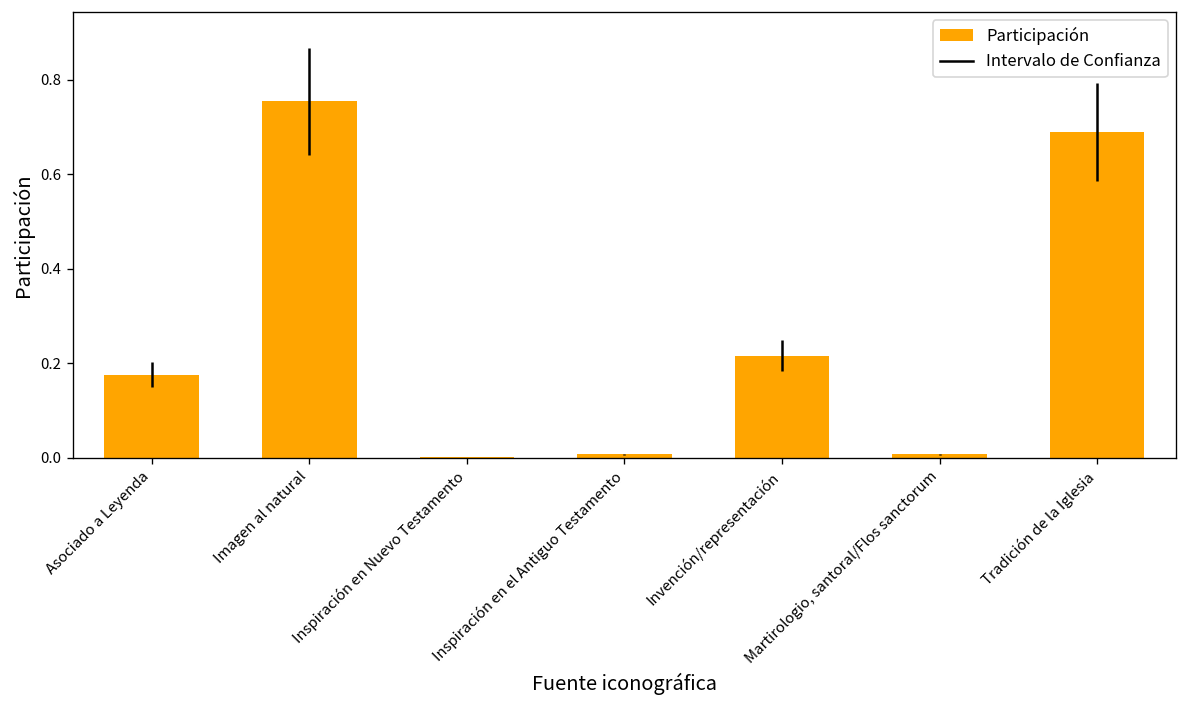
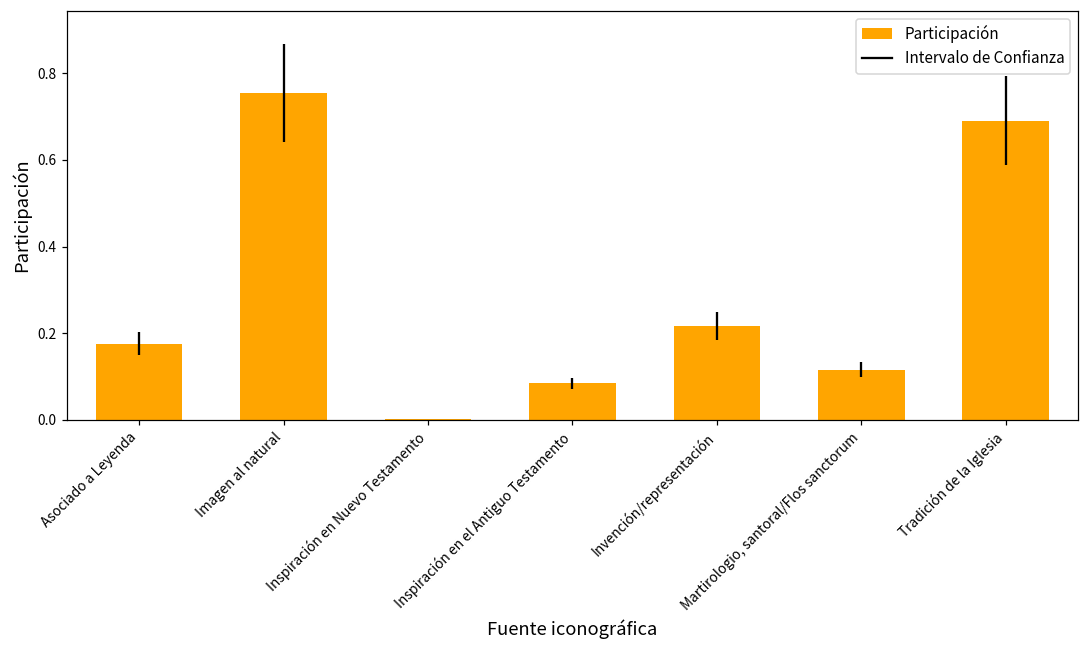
Inspiración en el Antiguo Testamento: 0.01 -> 0.08
Martirologio, santoral/Flos sanctorum: 0.01 -> 0.12
